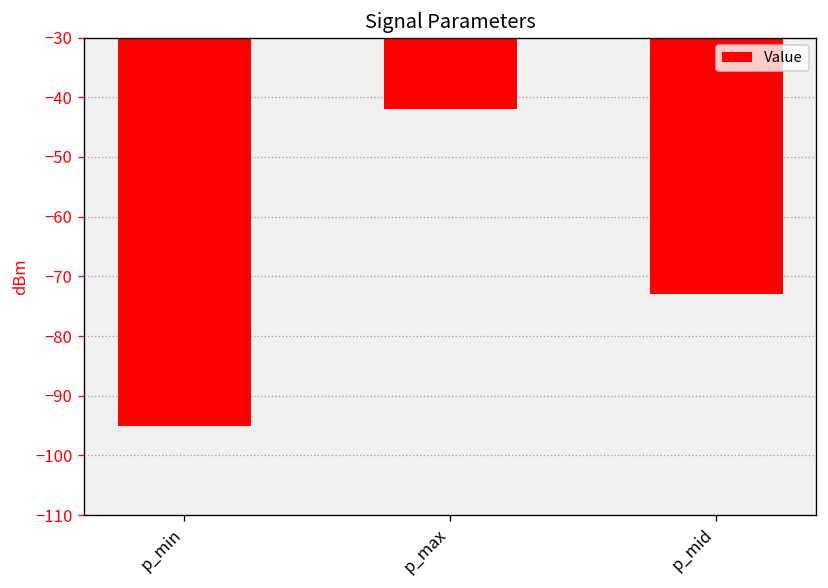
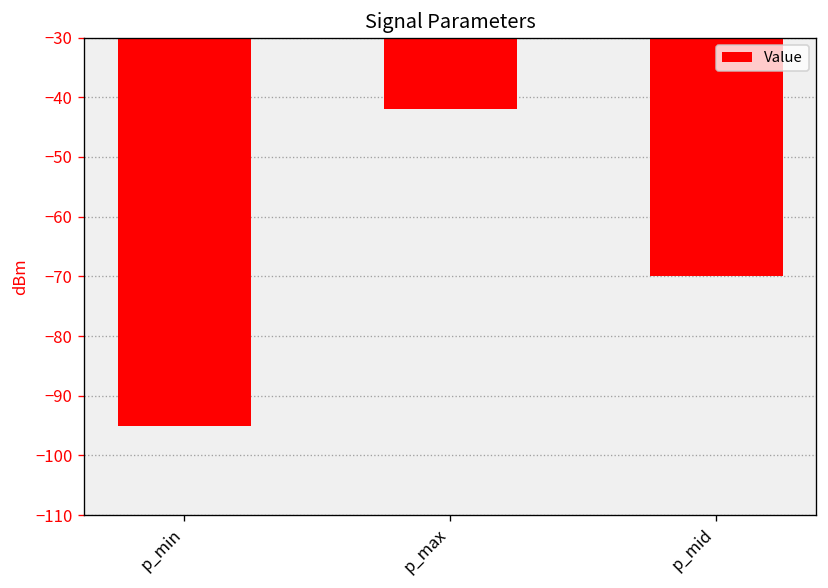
p_mid: -73 -> -70
